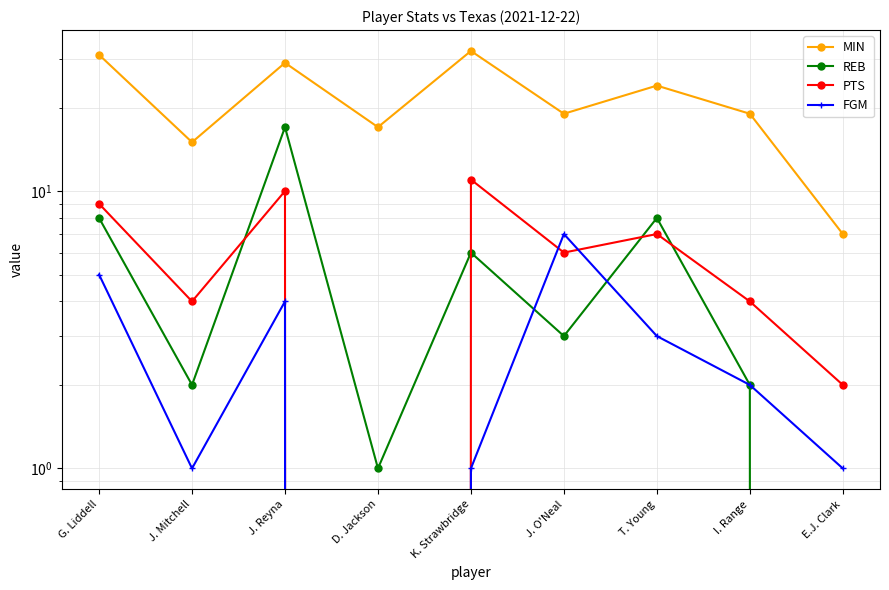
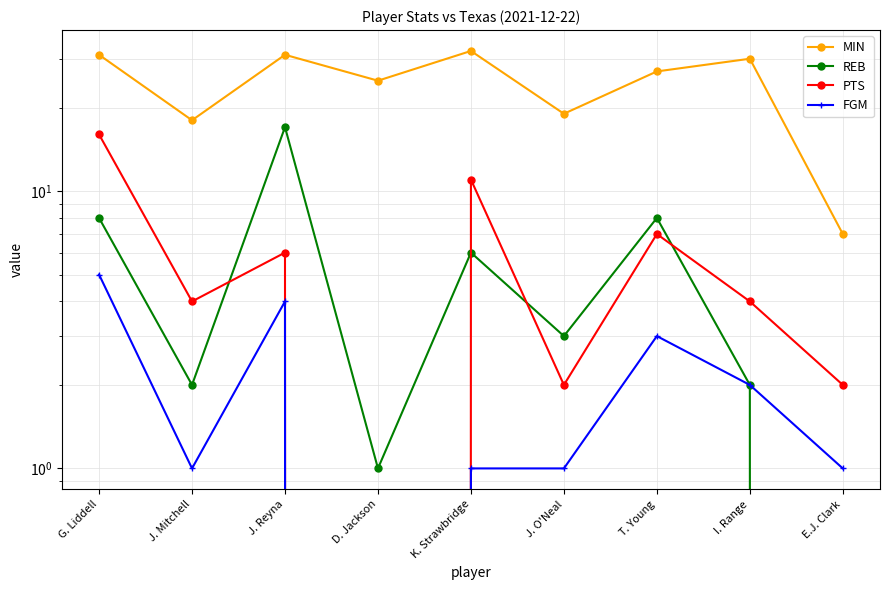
PTS, G. Liddell: 9 -> 16
MIN, J. Mitchell: 15 -> 18
MIN, J. Reyna: 29 -> 31
PTS, J. Reyna: 10 -> 6
MIN, D. Jackson: 17 -> 25
PTS, J. O'Neal: 6 -> 2
FGM, J. O'Neal: 7 -> 1
MIN, T. Young: 24 -> 27
MIN, I. Range: 19 -> 30
